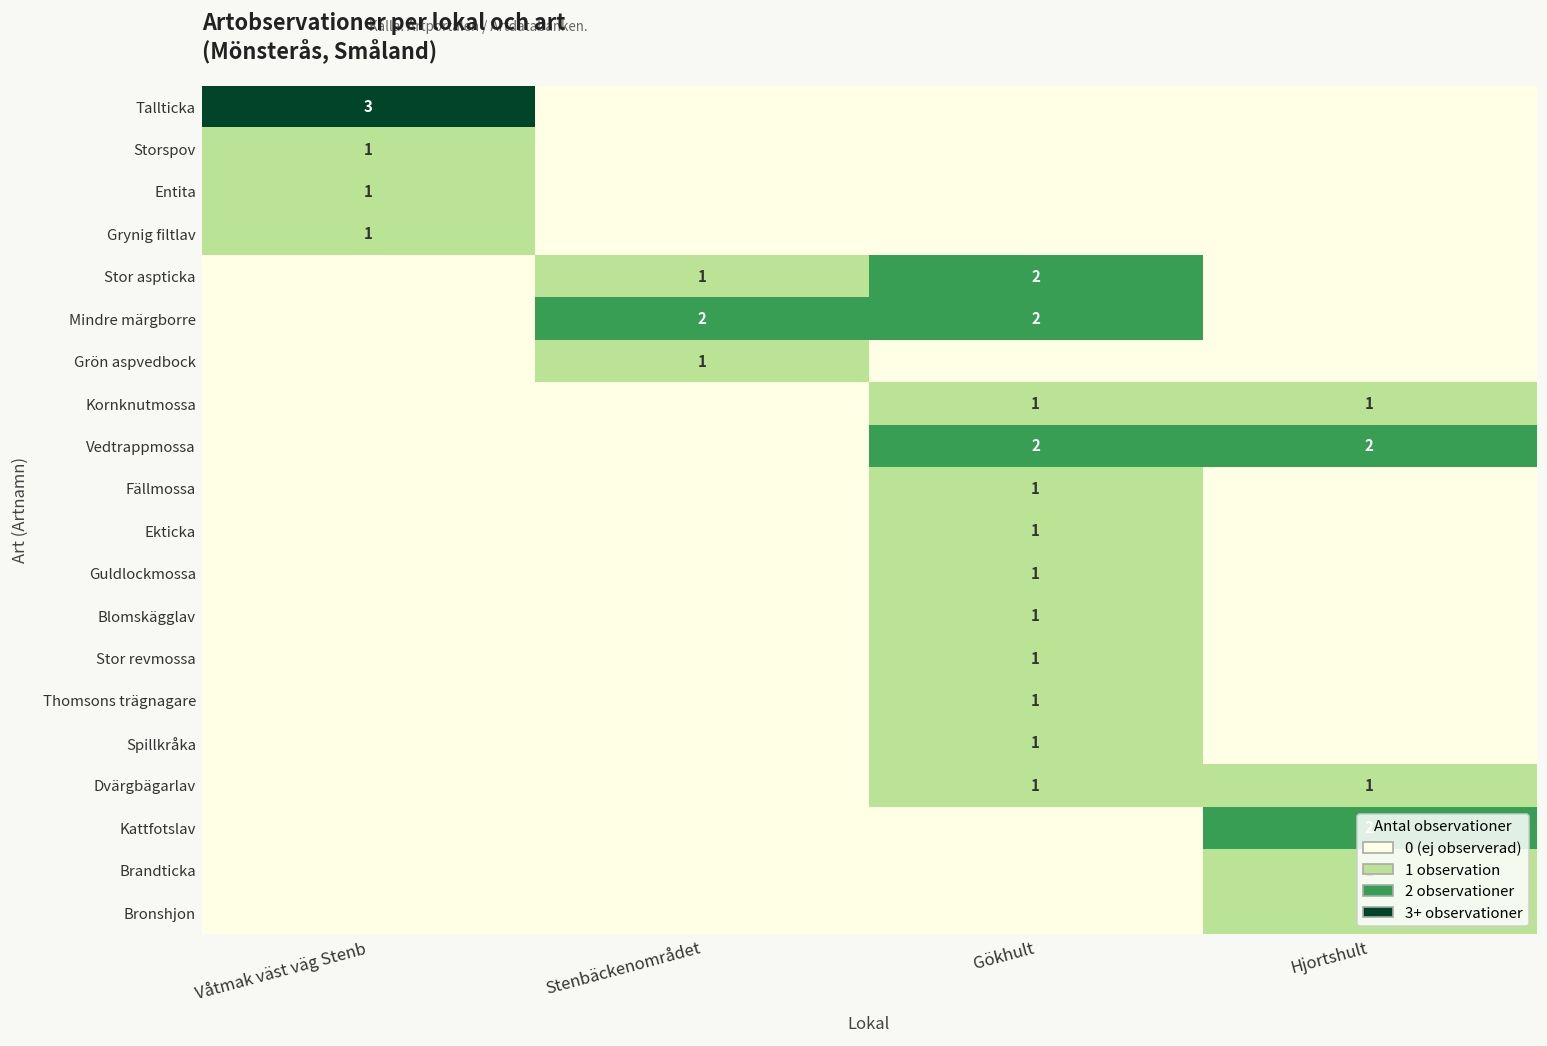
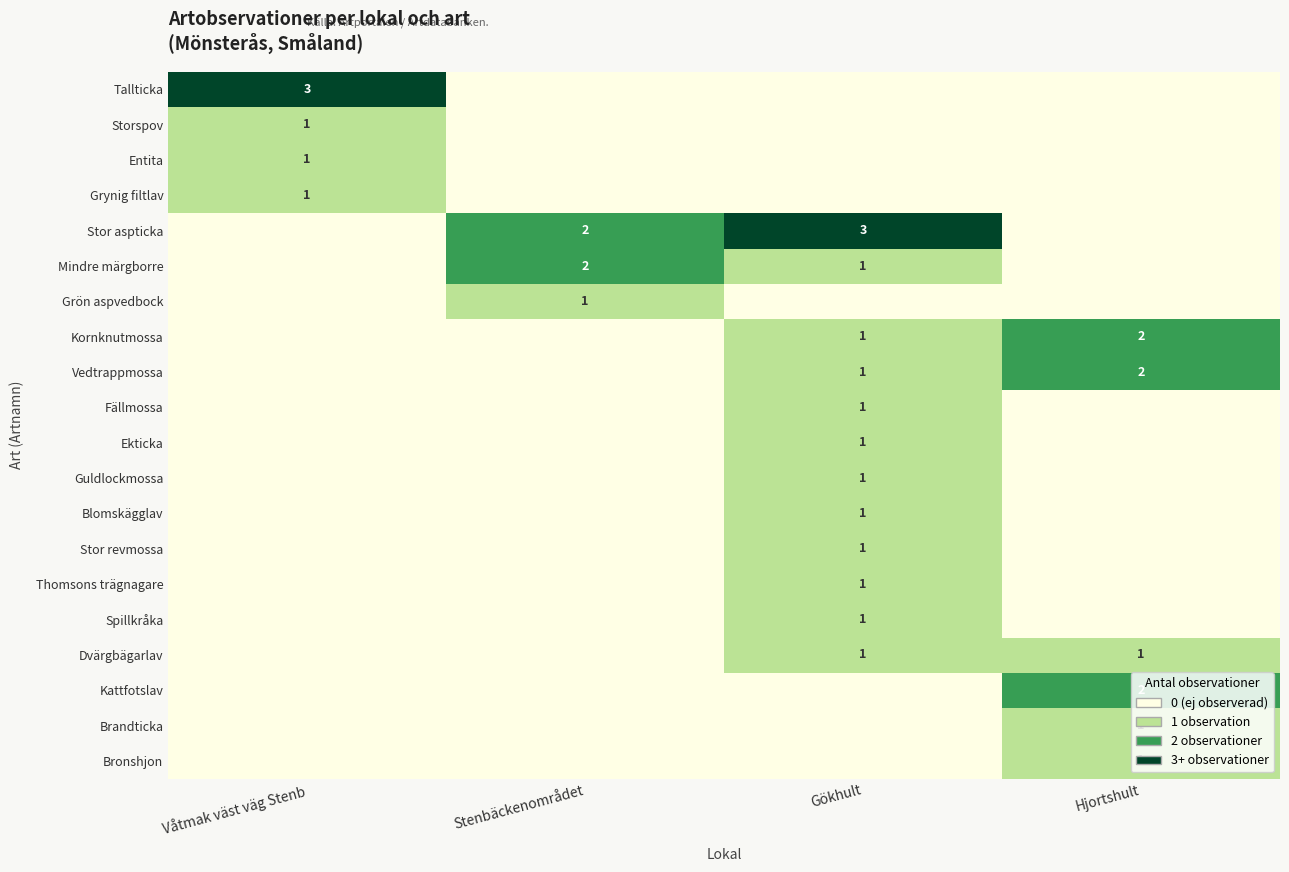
Stor aspticka, Stenbäckenområdet: 1 -> 2
Stor aspticka, Gökhult: 2 -> 3
Mindre märgborre, Gökhult: 2 -> 1
Kornknutmossa, Hjortshult: 1 -> 2
Vedtrappmossa, Gökhult: 2 -> 1
